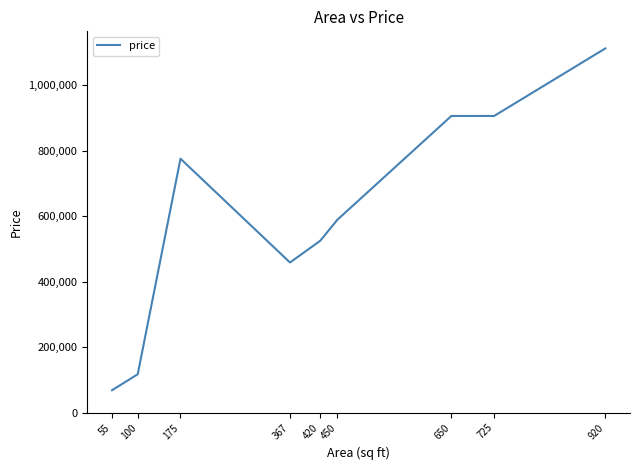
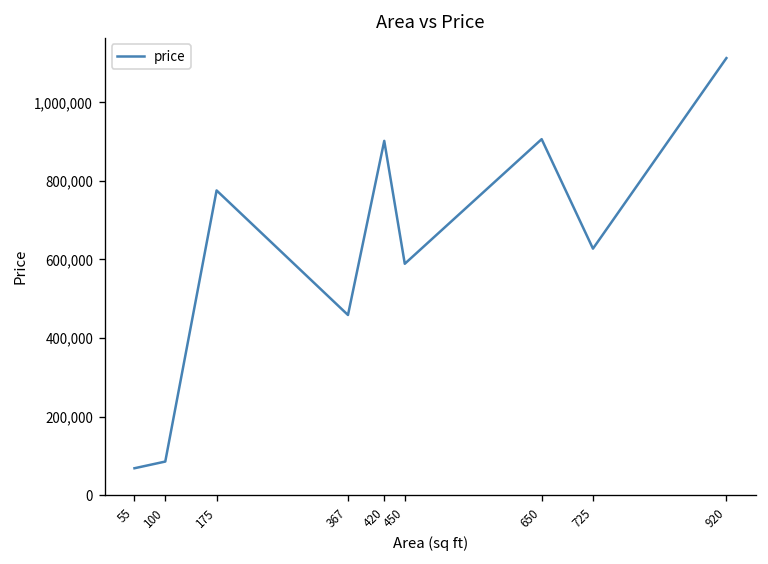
100: 120,000 -> 90,000
420: 530,000 -> 900,000
725: 910,000 -> 630,000
